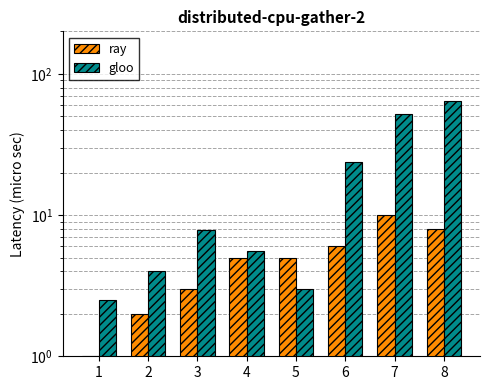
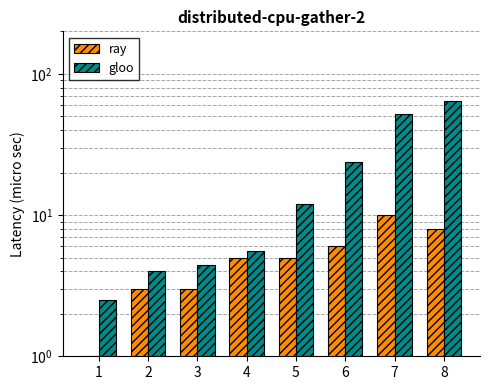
ray, 2: 2 -> 3
gloo, 3: 8 -> 4.4
gloo, 5: 3 -> 12
